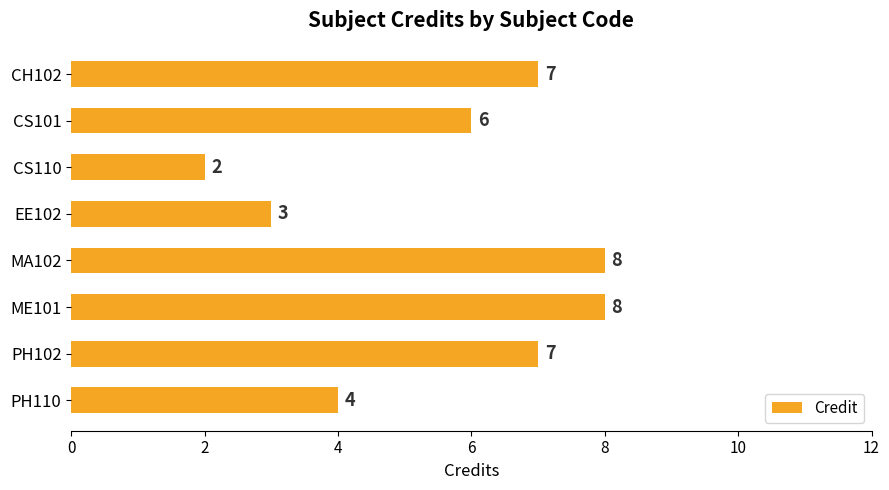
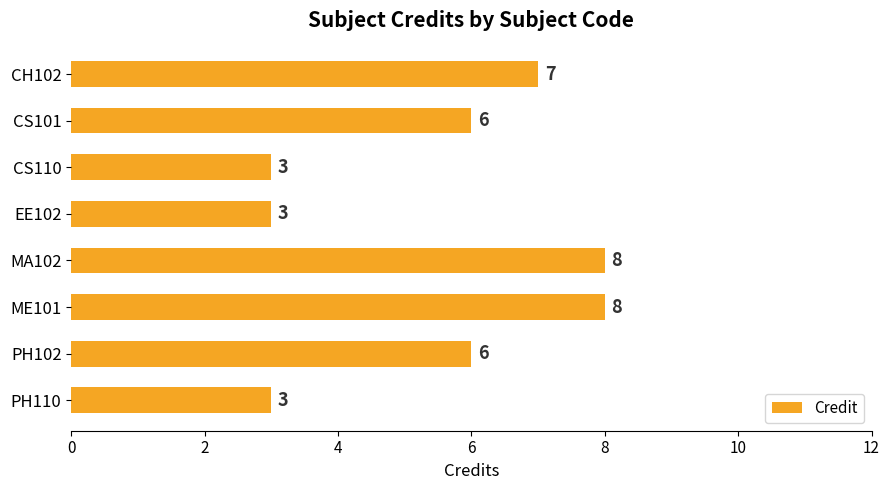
CS110: 2 -> 3
PH102: 7 -> 6
PH110: 4 -> 3
